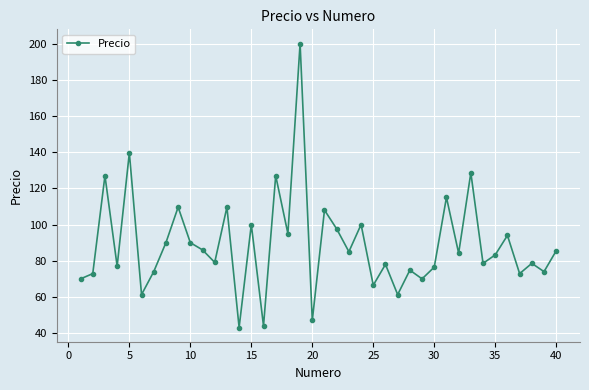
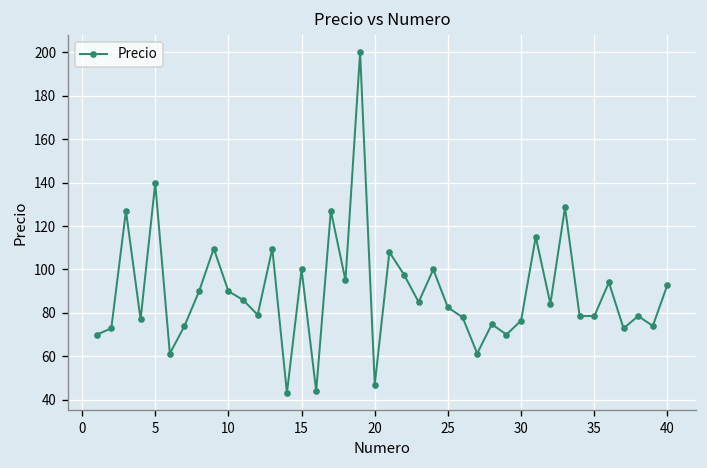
25: 67 -> 83
35: 83 -> 79
40: 86 -> 93
